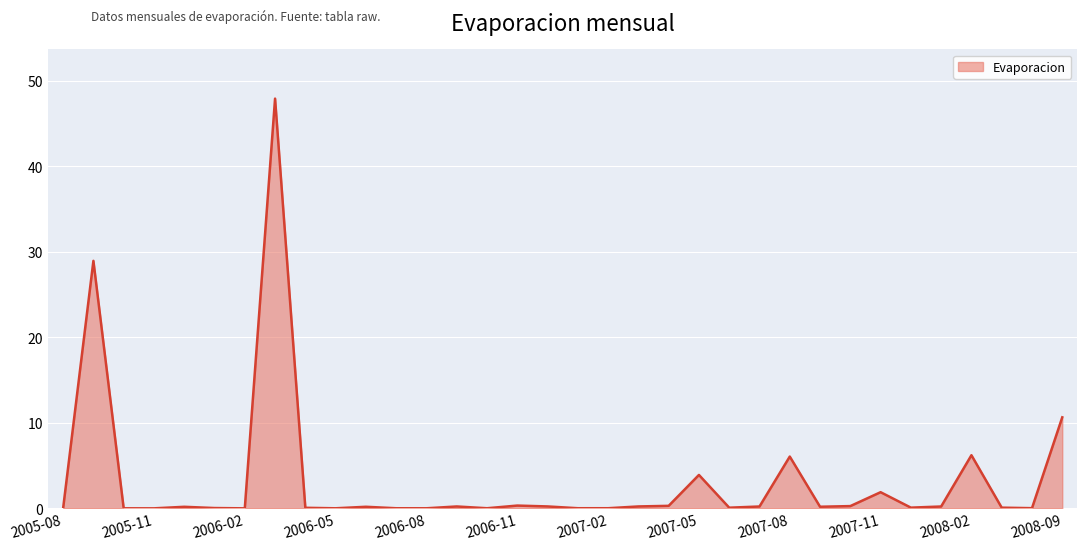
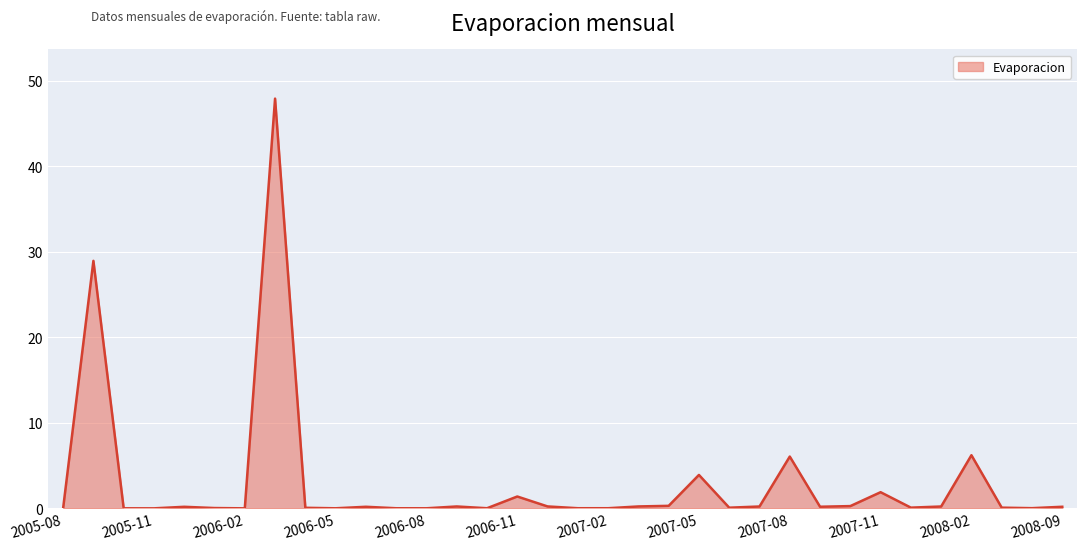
2006-11: 0 -> 1
2008-09: 11 -> 0
